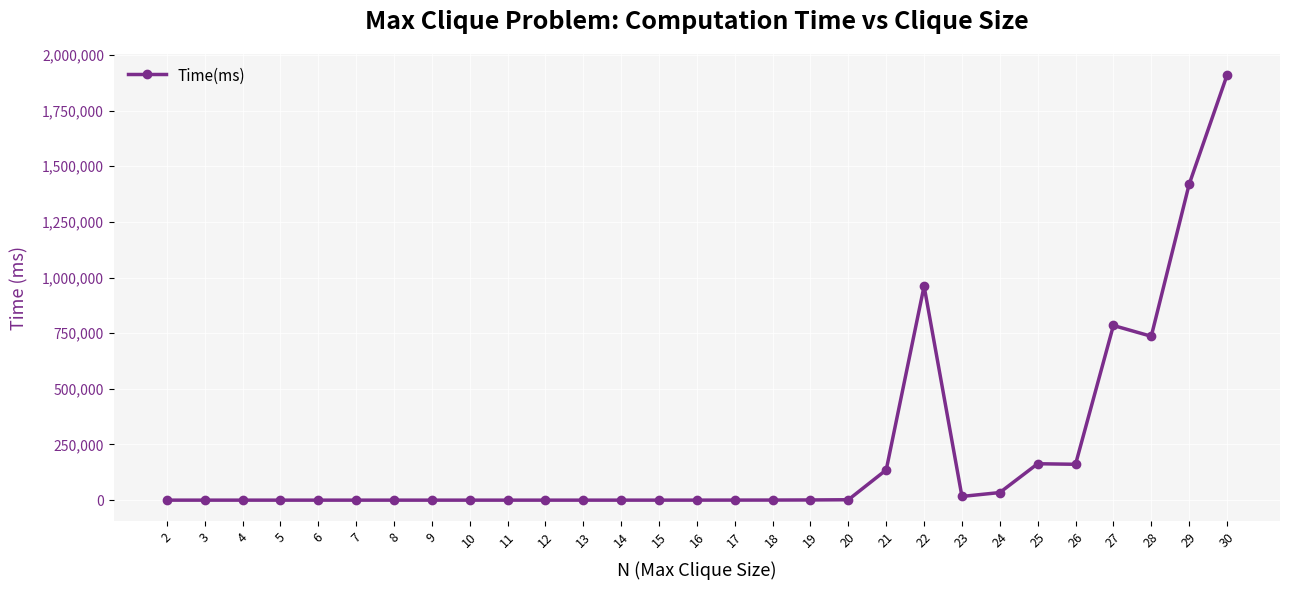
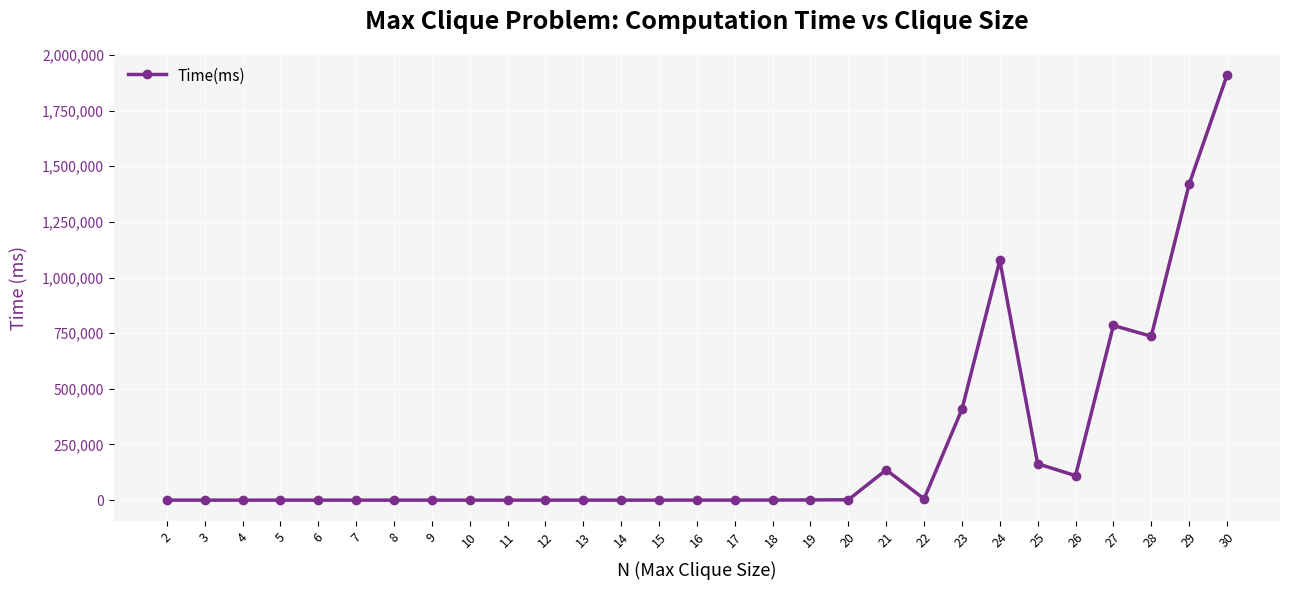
22: 960,000 -> 10,000
23: 20,000 -> 410,000
24: 30,000 -> 1,080,000
26: 160,000 -> 110,000
